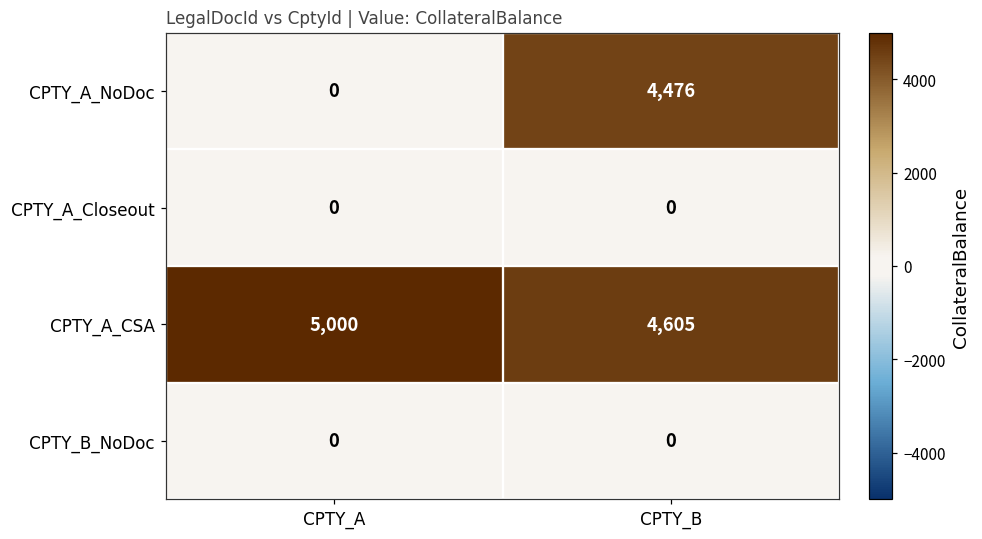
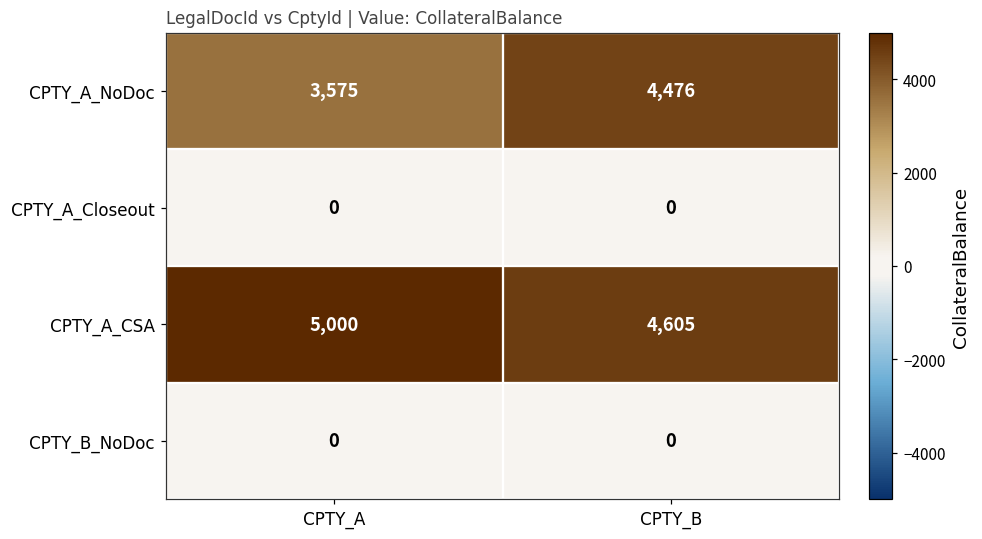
CPTY_A_NoDoc, CPTY_A: 0 -> 3,575
